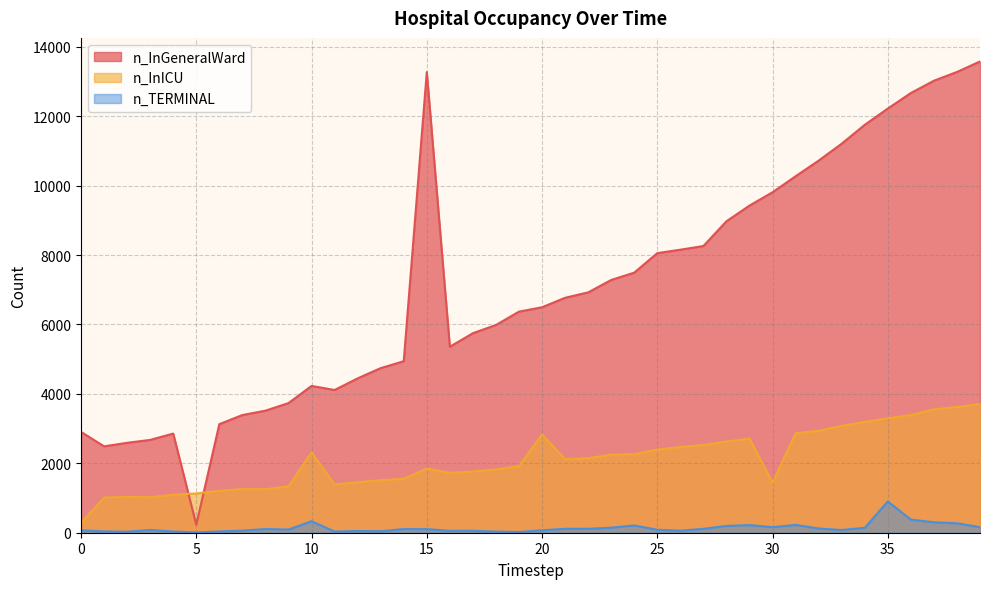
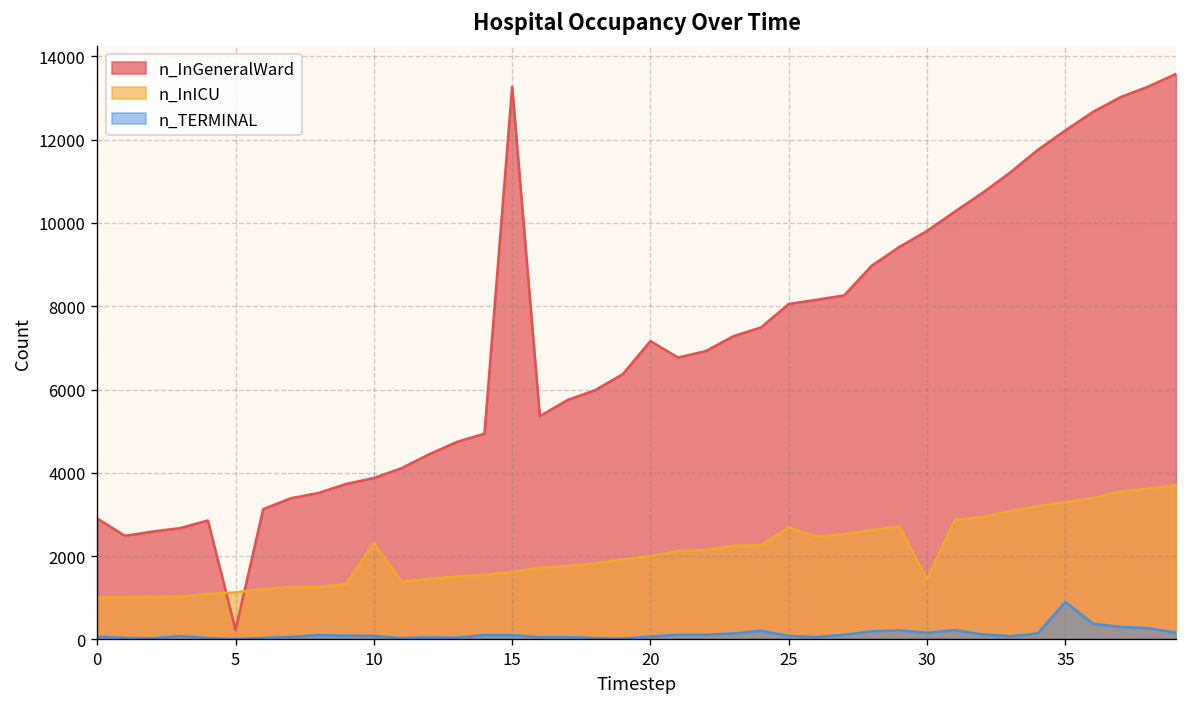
n_InICU, 0: 300 -> 1000
n_InGeneralWard, 10: 4200 -> 3900
n_TERMINAL, 10: 300 -> 100
n_InICU, 15: 1800 -> 1600
n_InGeneralWard, 20: 6500 -> 7200
n_InICU, 20: 2800 -> 2000
n_InICU, 25: 2400 -> 2700
